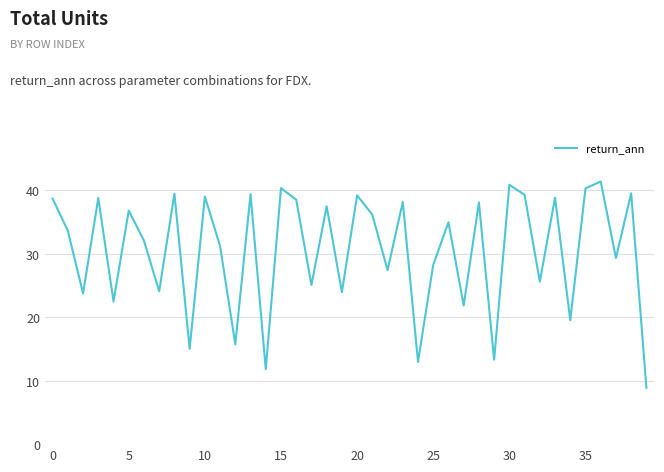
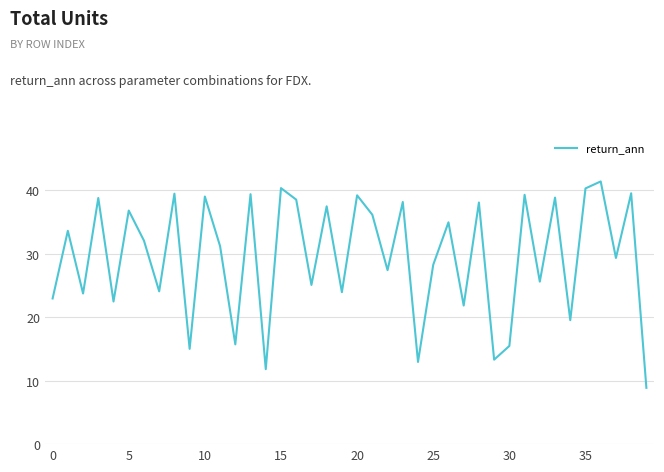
0: 39 -> 23
30: 41 -> 15
